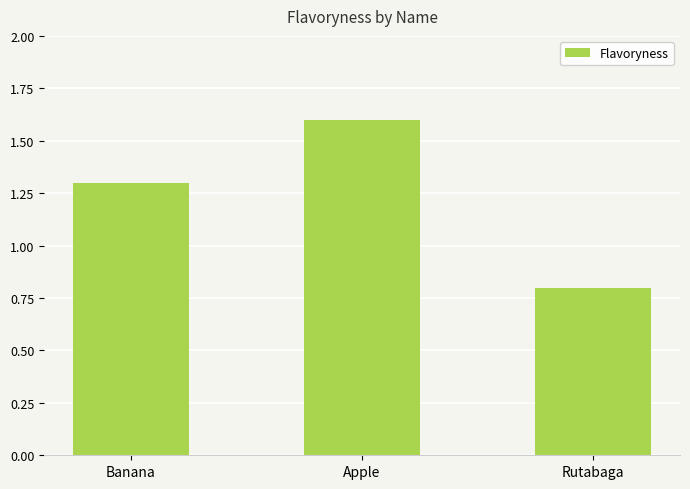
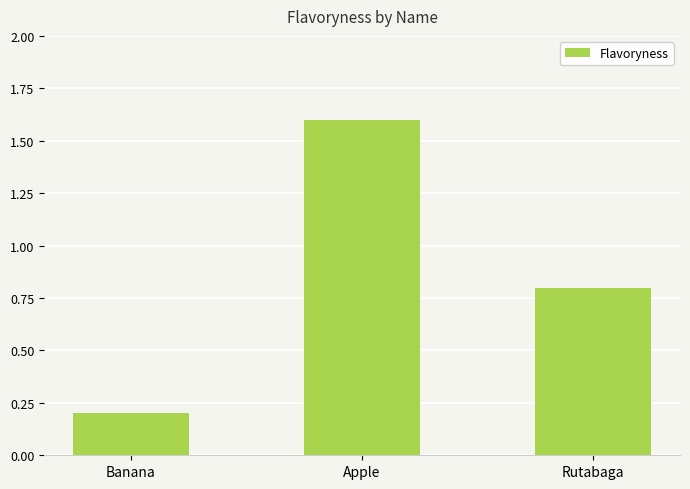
Banana: 1.3 -> 0.2
